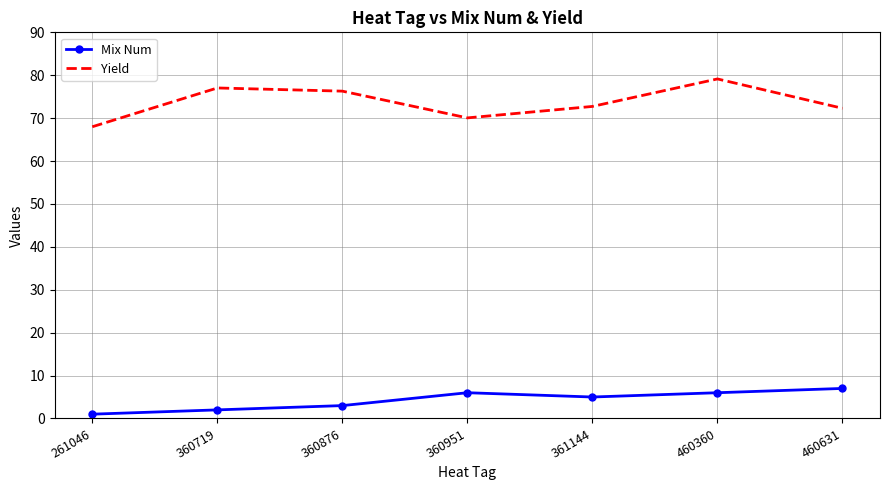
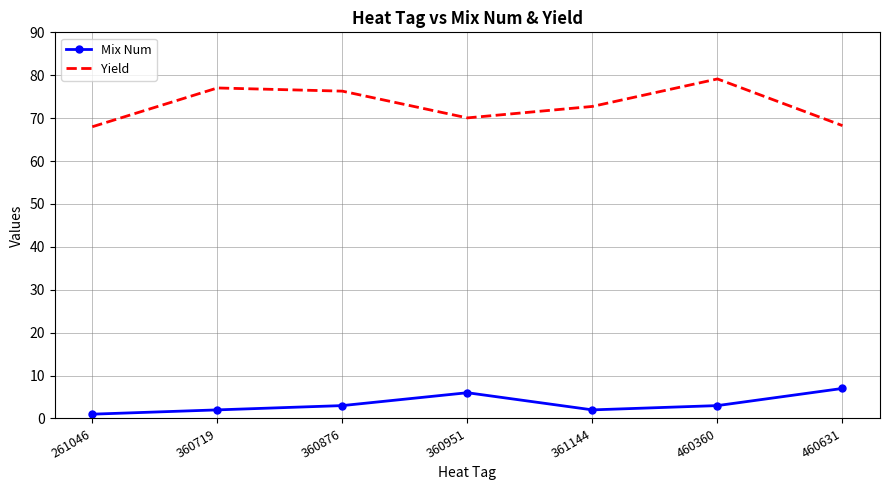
Mix Num, 361144: 5 -> 2
Mix Num, 460360: 6 -> 3
Yield, 460631: 72 -> 68
